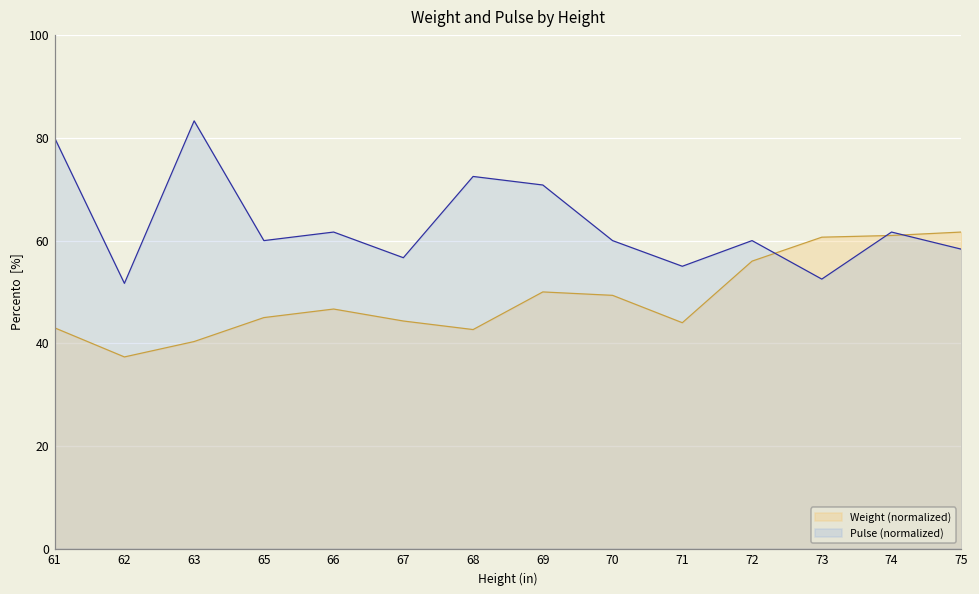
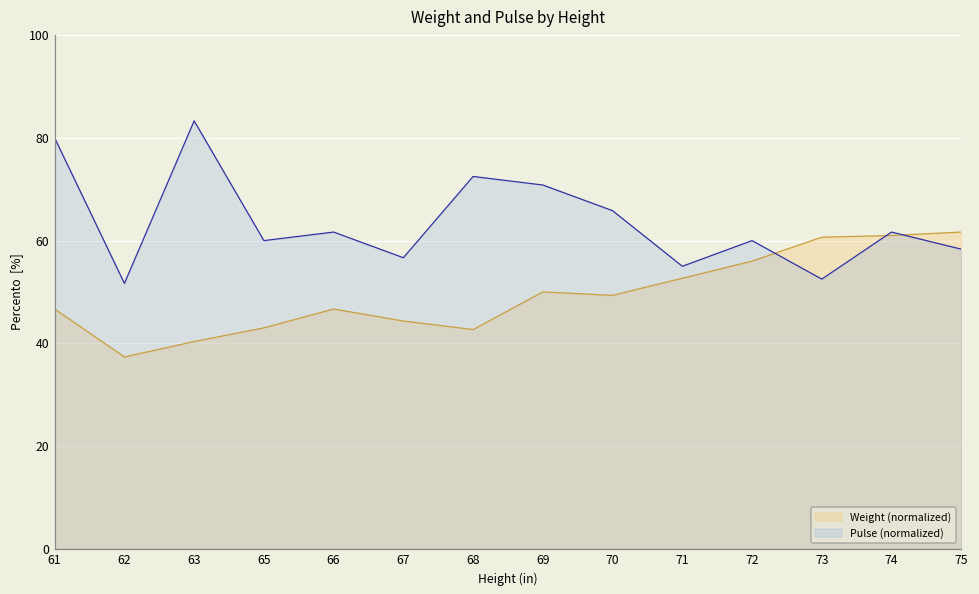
Weight (normalized), 61: 43 -> 47
Weight (normalized), 65: 45 -> 43
Pulse (normalized), 70: 60 -> 66
Weight (normalized), 71: 44 -> 53
